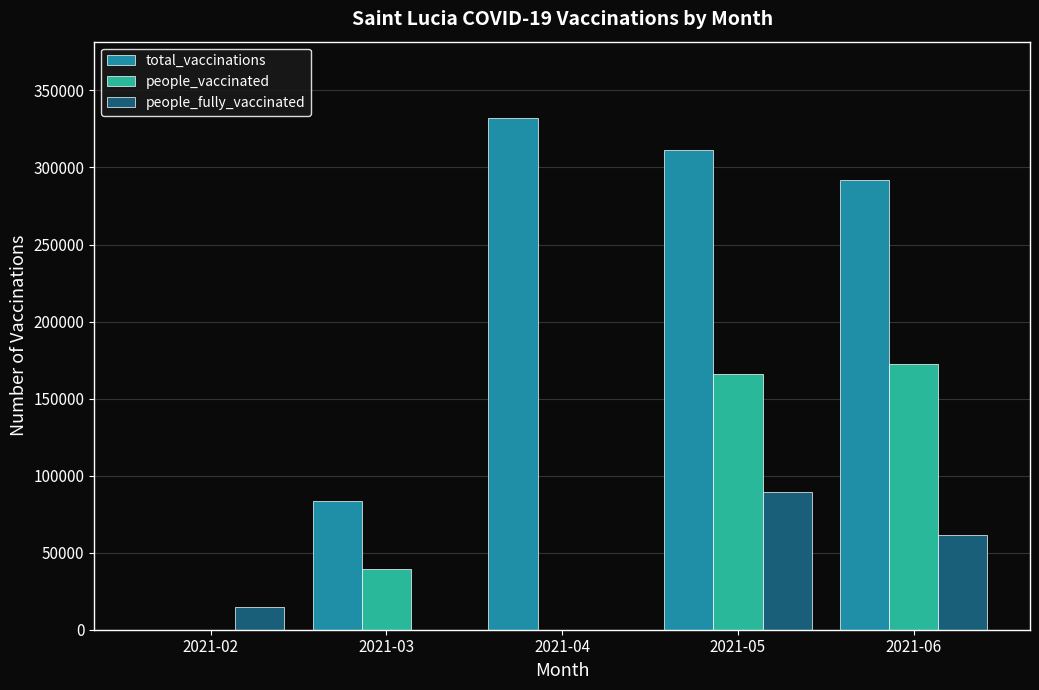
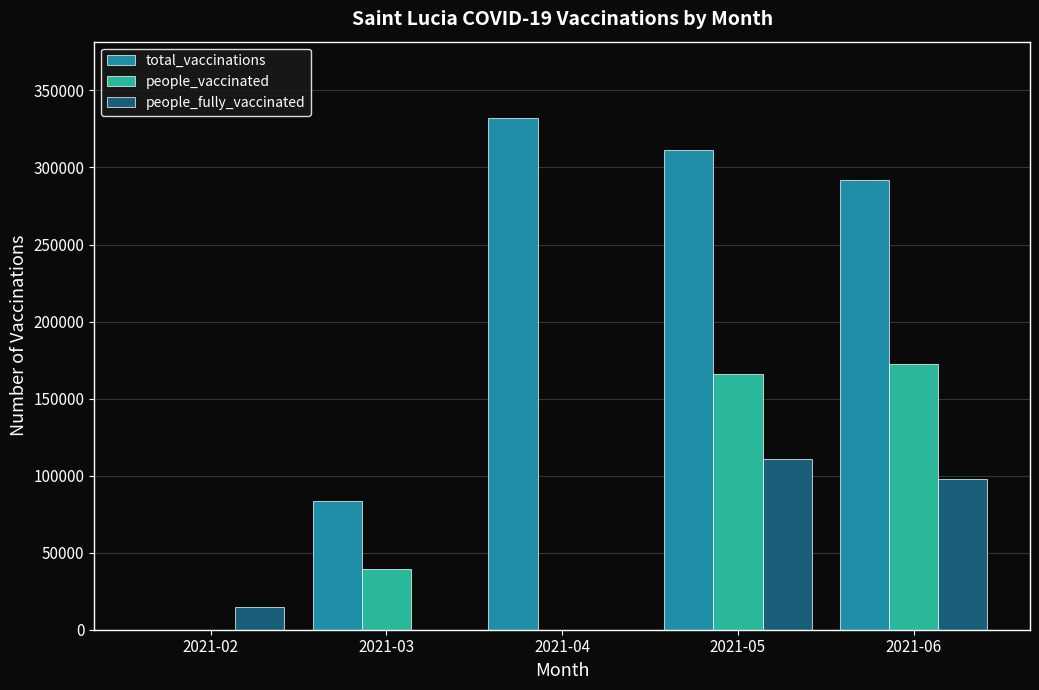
people_fully_vaccinated, 2021-05: 89000 -> 111000
people_fully_vaccinated, 2021-06: 61000 -> 98000
